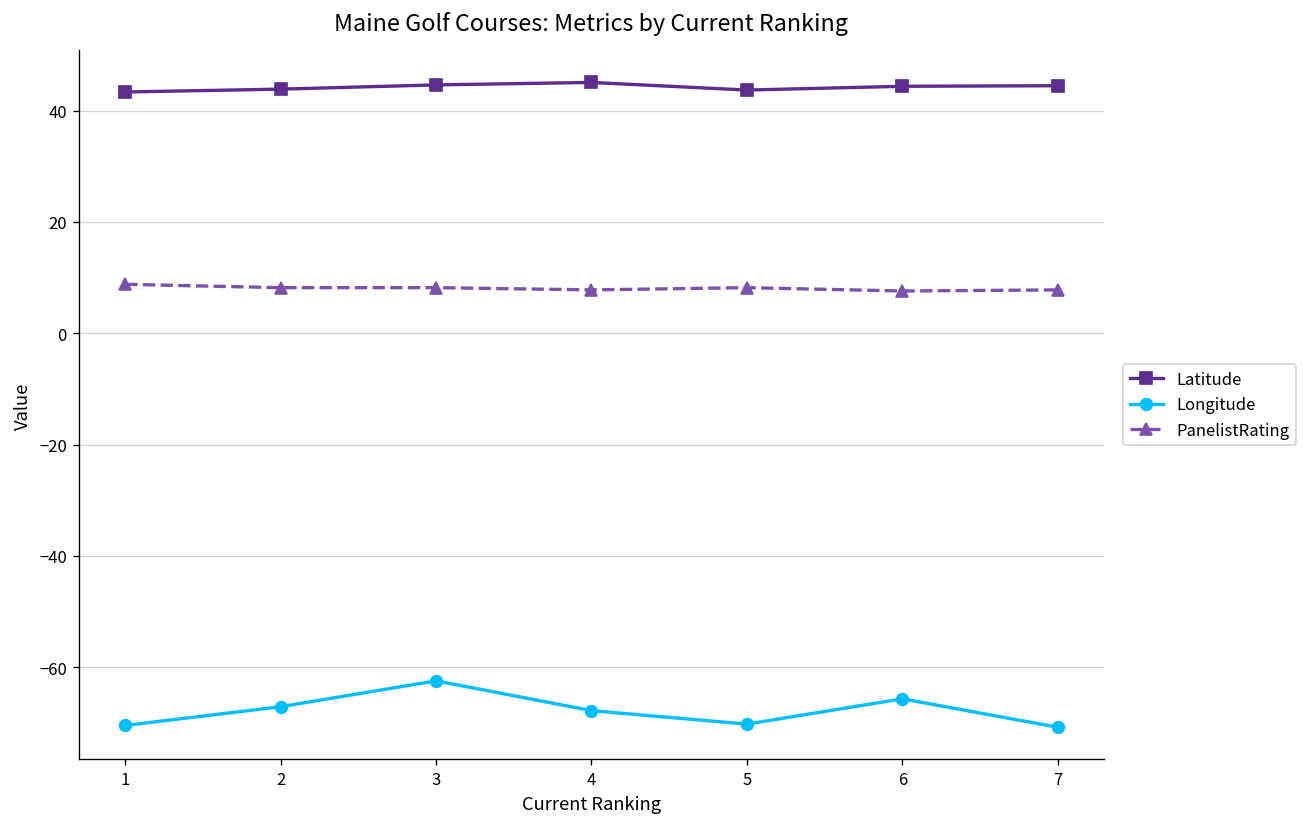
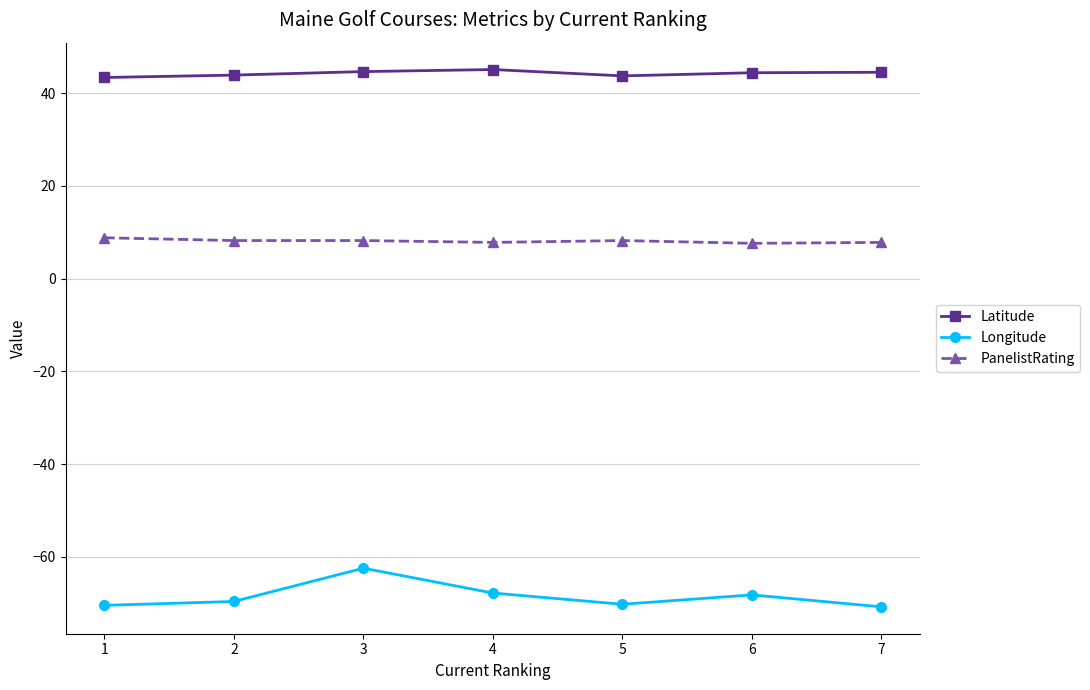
Longitude, 2: -67 -> -70
Longitude, 6: -66 -> -68
